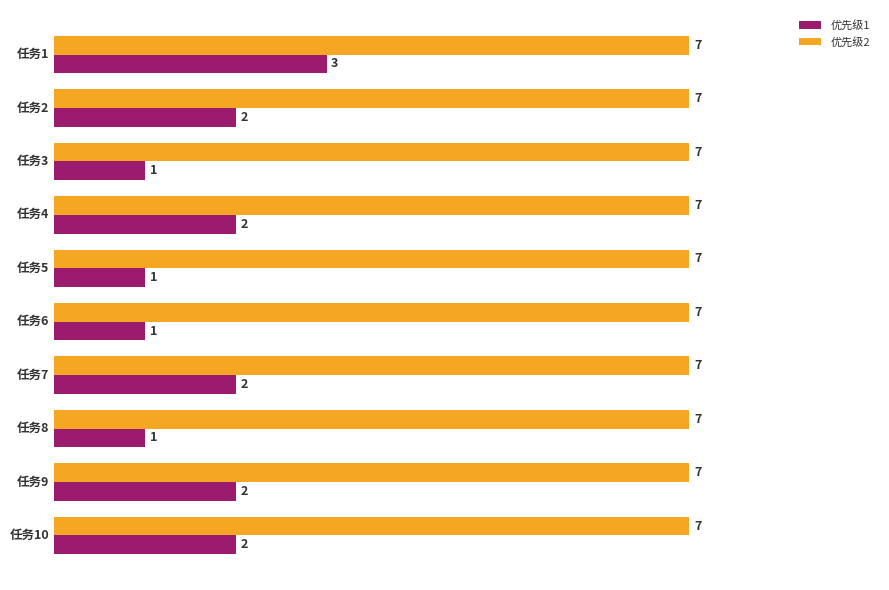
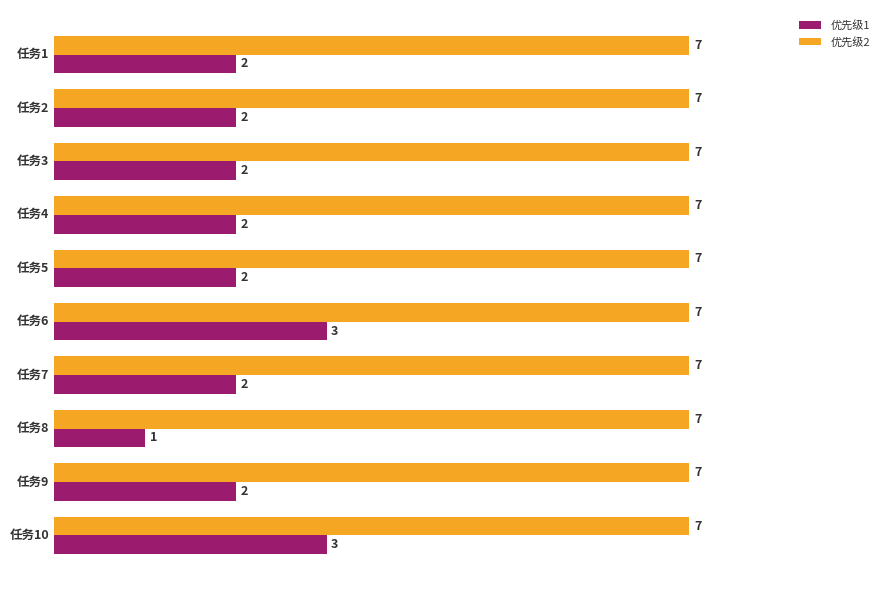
优先级1, 任务1: 3 -> 2
优先级1, 任务3: 1 -> 2
优先级1, 任务5: 1 -> 2
优先级1, 任务6: 1 -> 3
优先级1, 任务10: 2 -> 3
